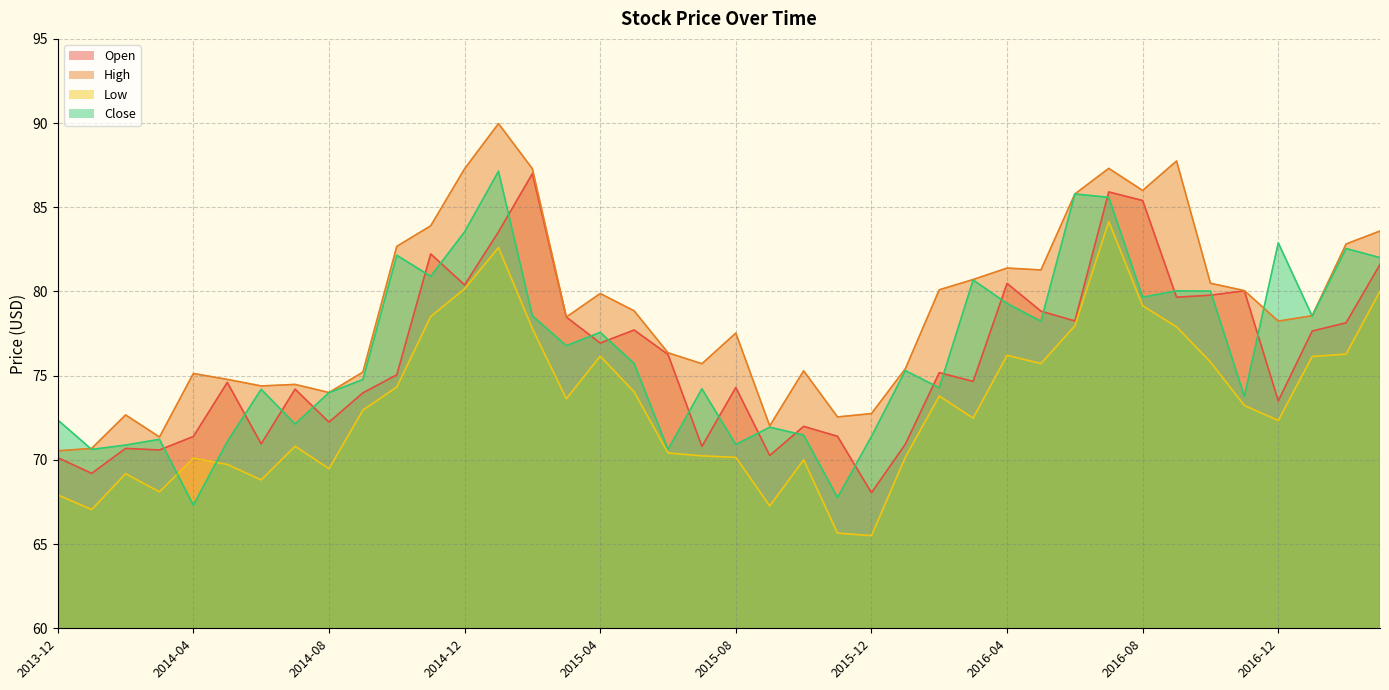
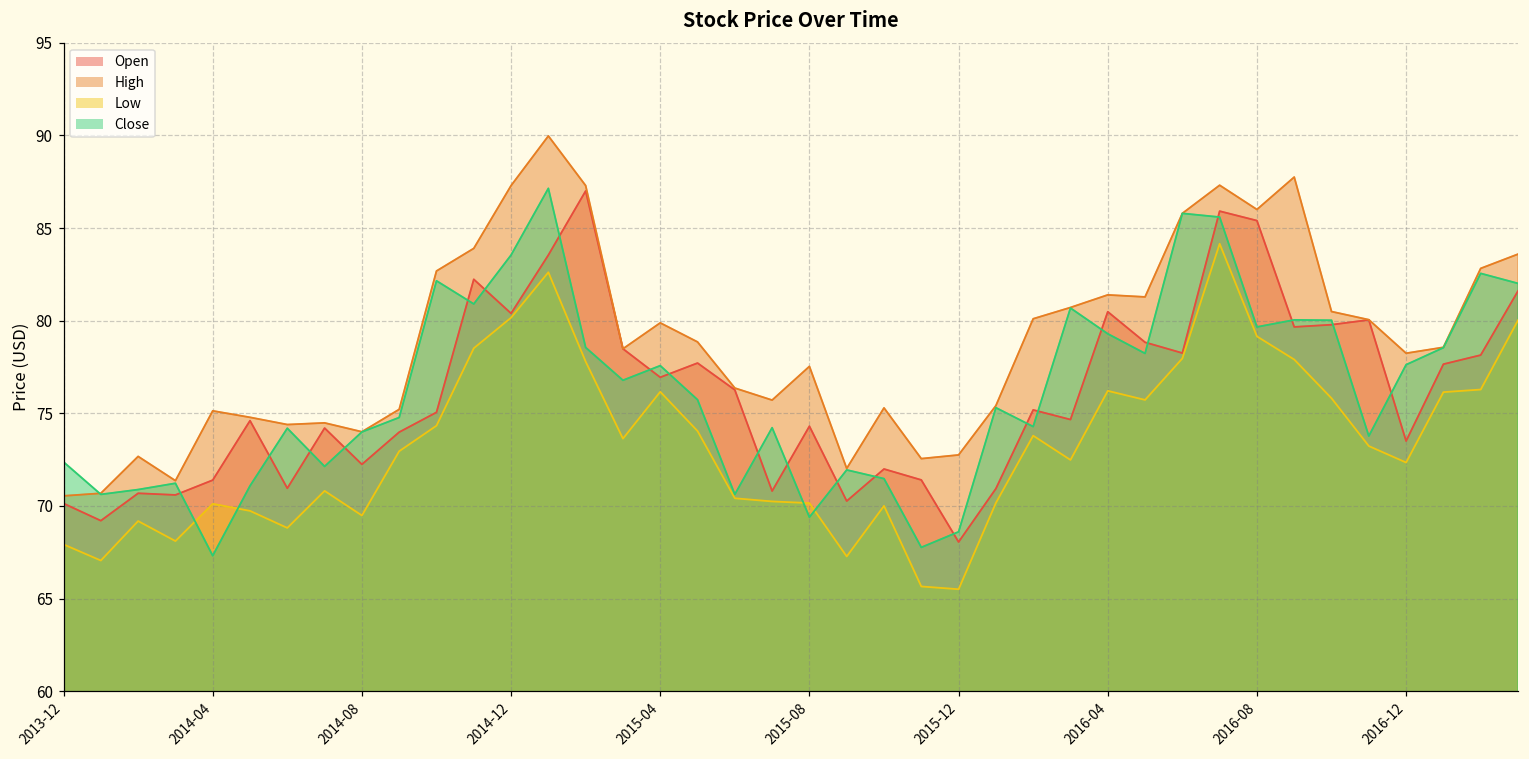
Close, 2015-08: 70.9 -> 69.4
Close, 2015-12: 71.4 -> 68.6
Close, 2016-12: 82.9 -> 77.6
